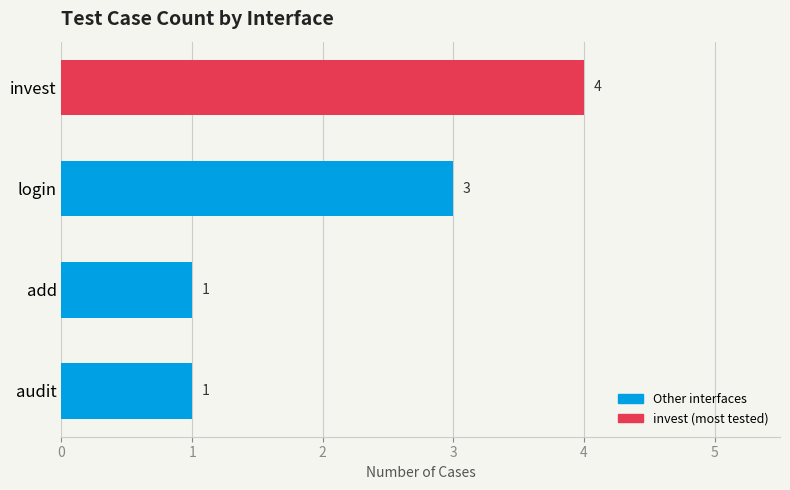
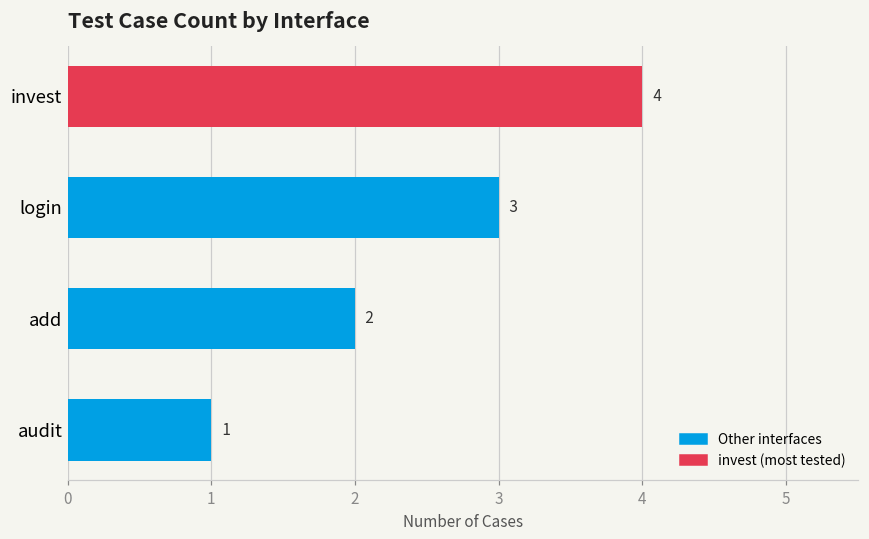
add: 1 -> 2
